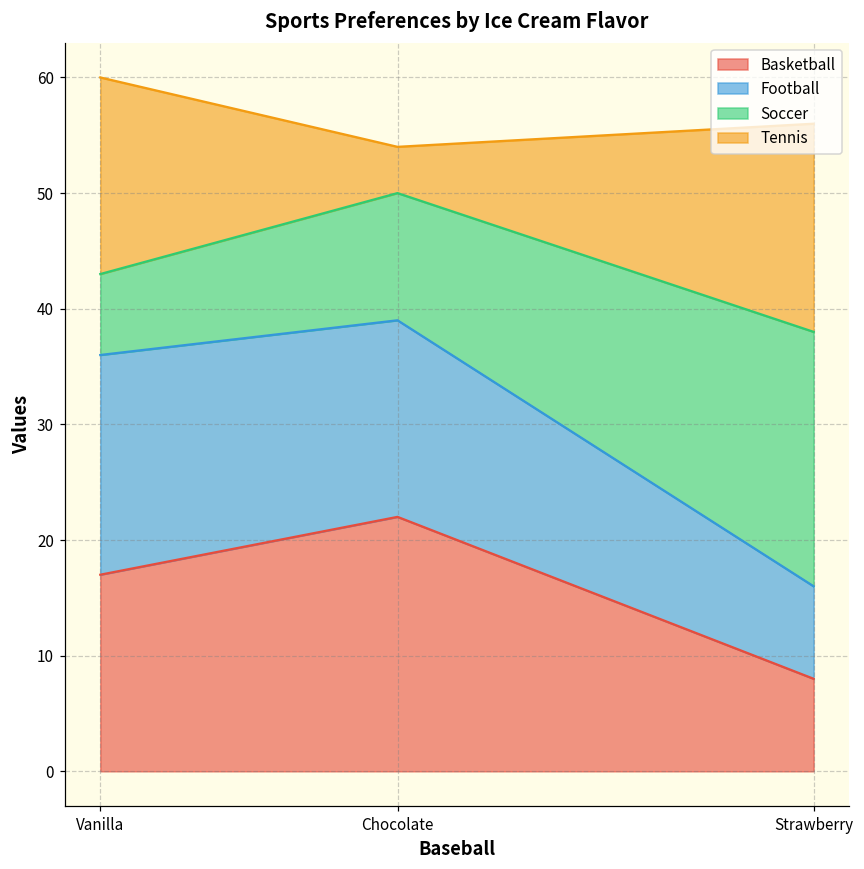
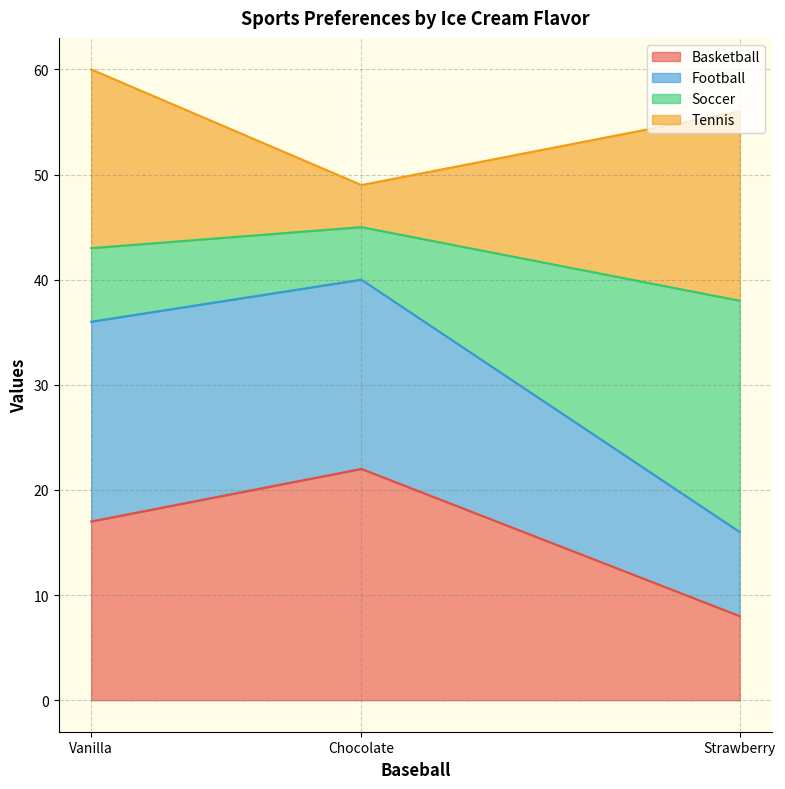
Football, Chocolate: 17 -> 18
Soccer, Chocolate: 11 -> 5
